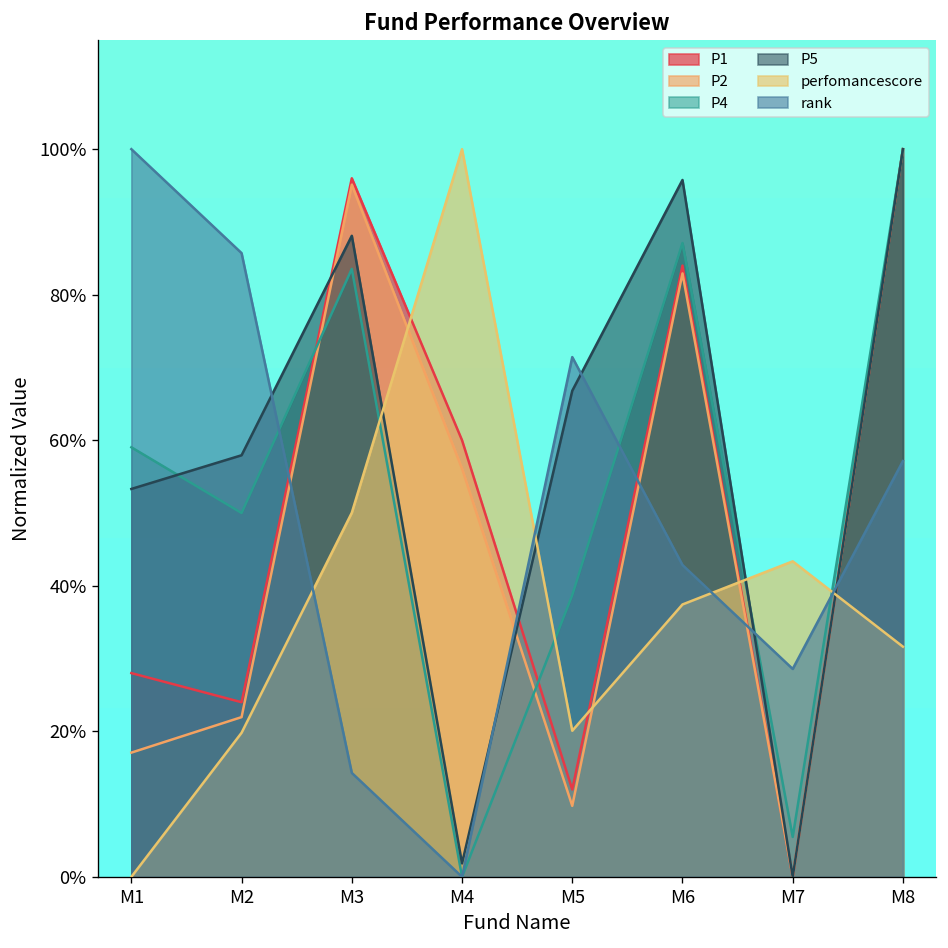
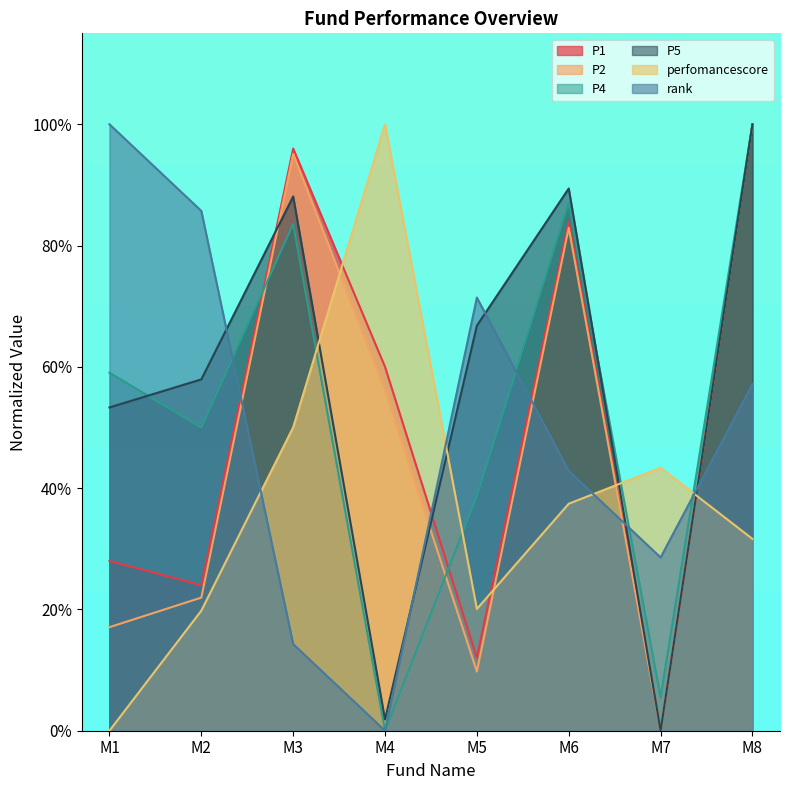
P5, M6: 96% -> 89%
